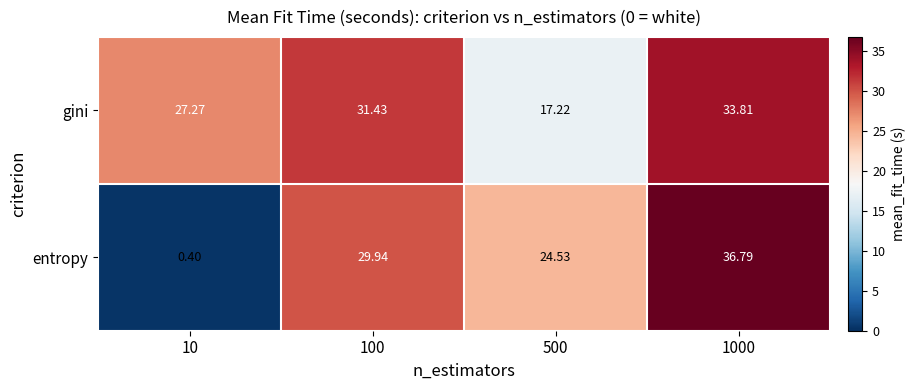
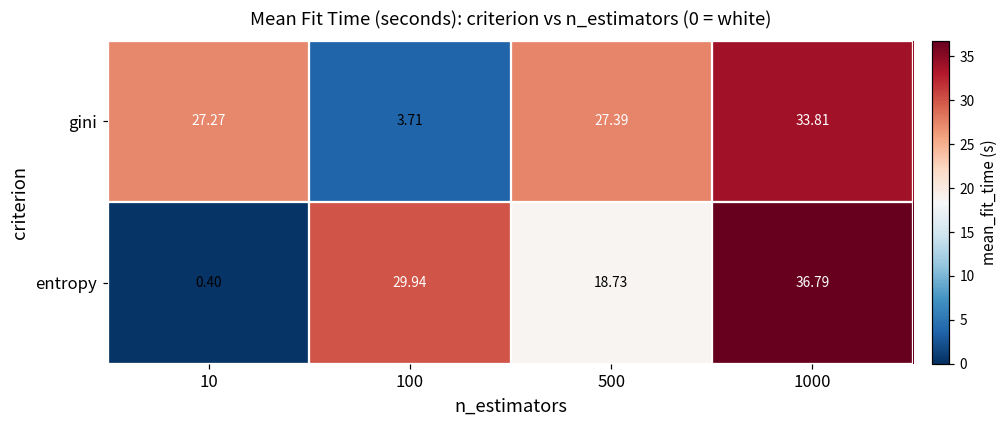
gini, 100: 31.43 -> 3.71
gini, 500: 17.22 -> 27.39
entropy, 500: 24.53 -> 18.73
